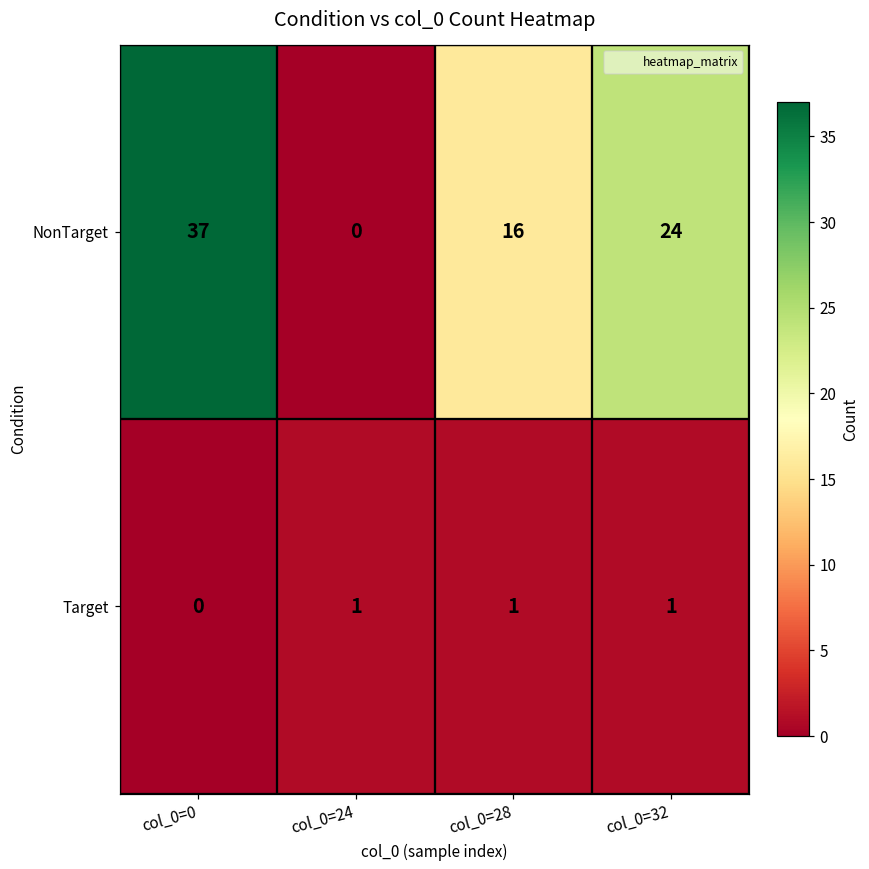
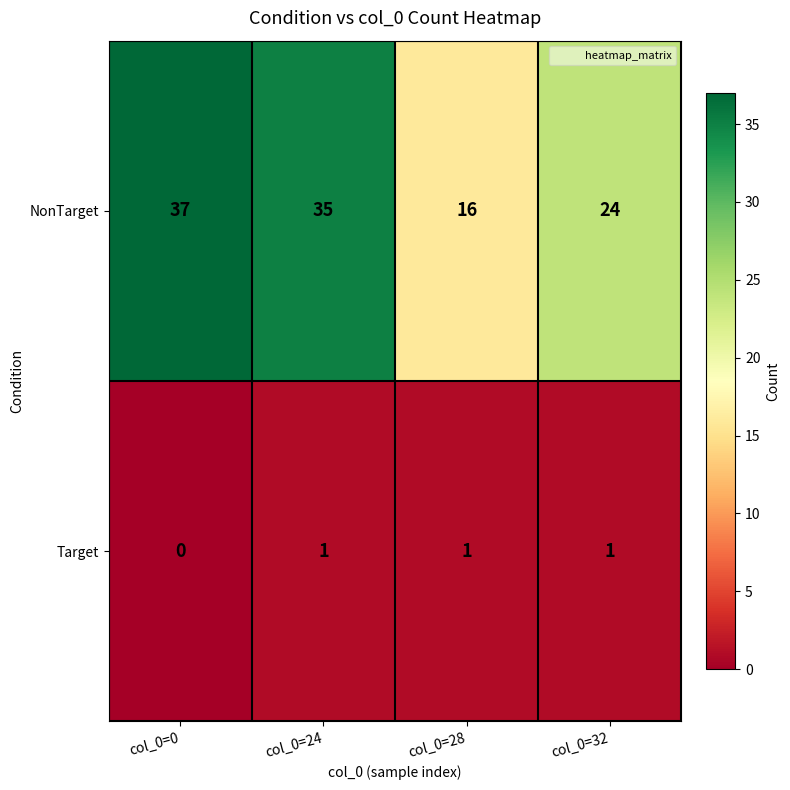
NonTarget, col_0=24: 0 -> 35
